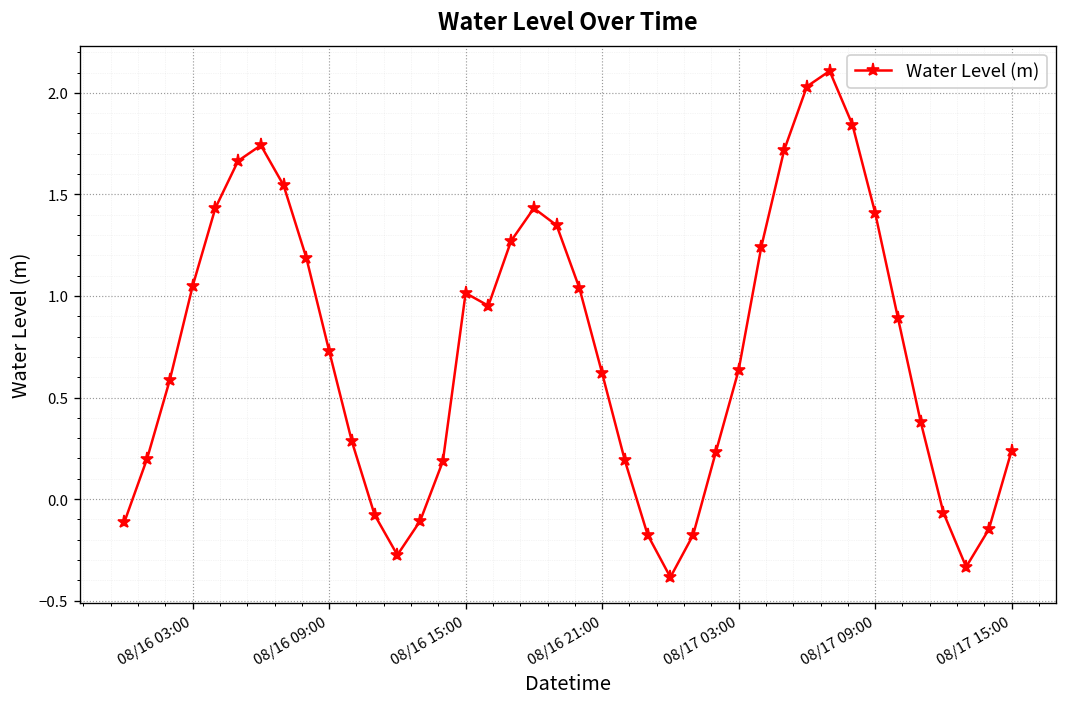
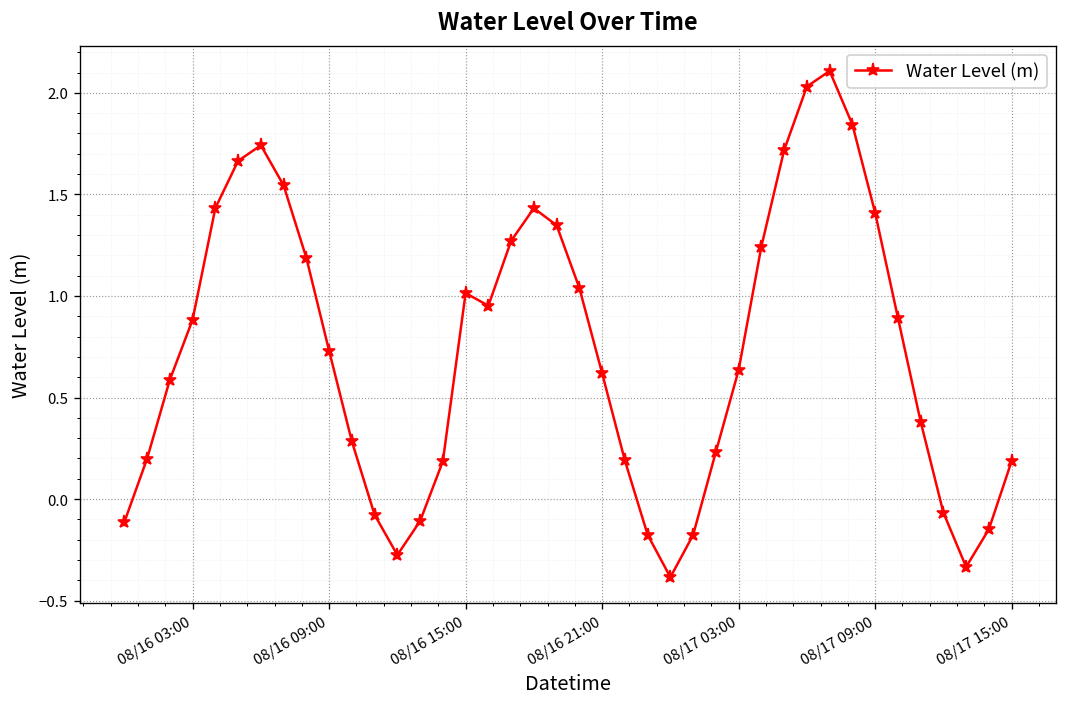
08/16 03:00: 1.05 -> 0.88
08/17 15:00: 0.24 -> 0.19
